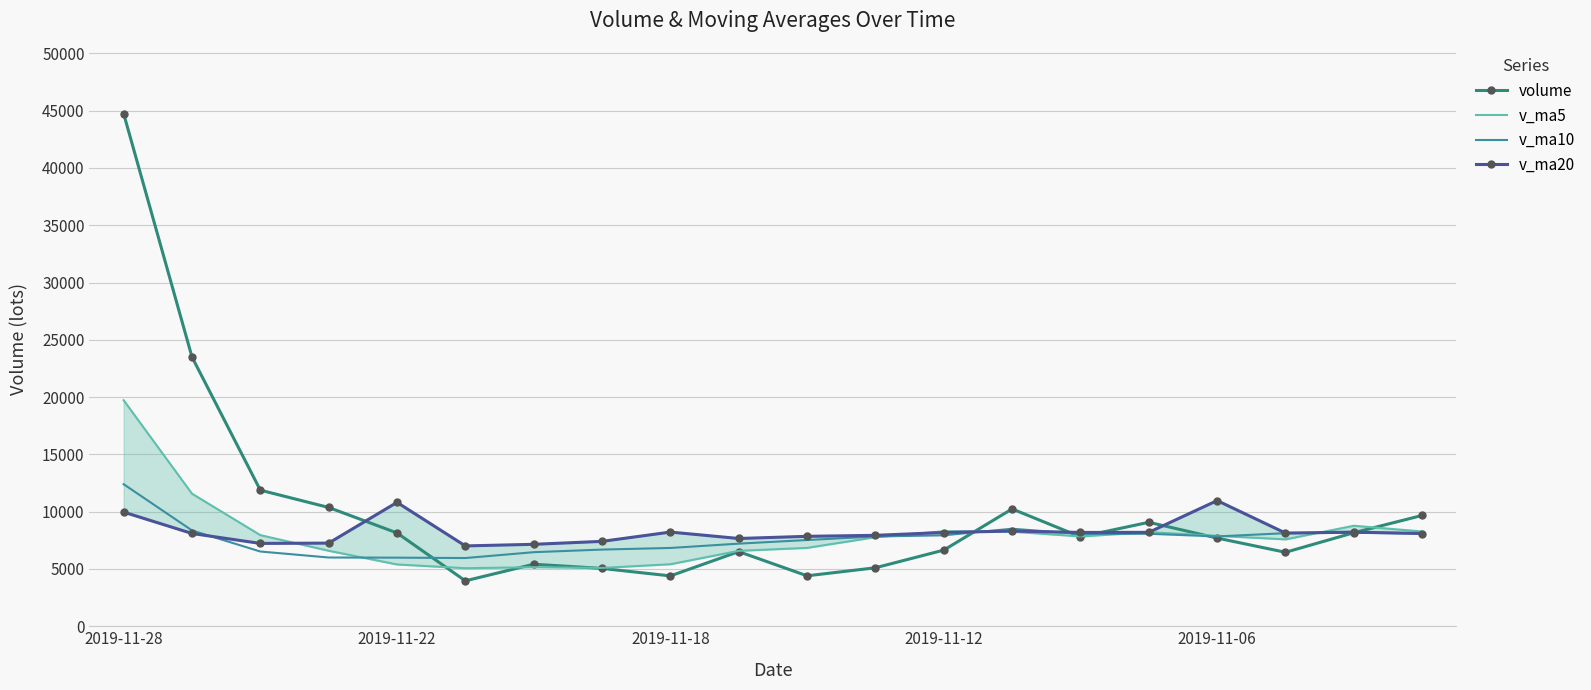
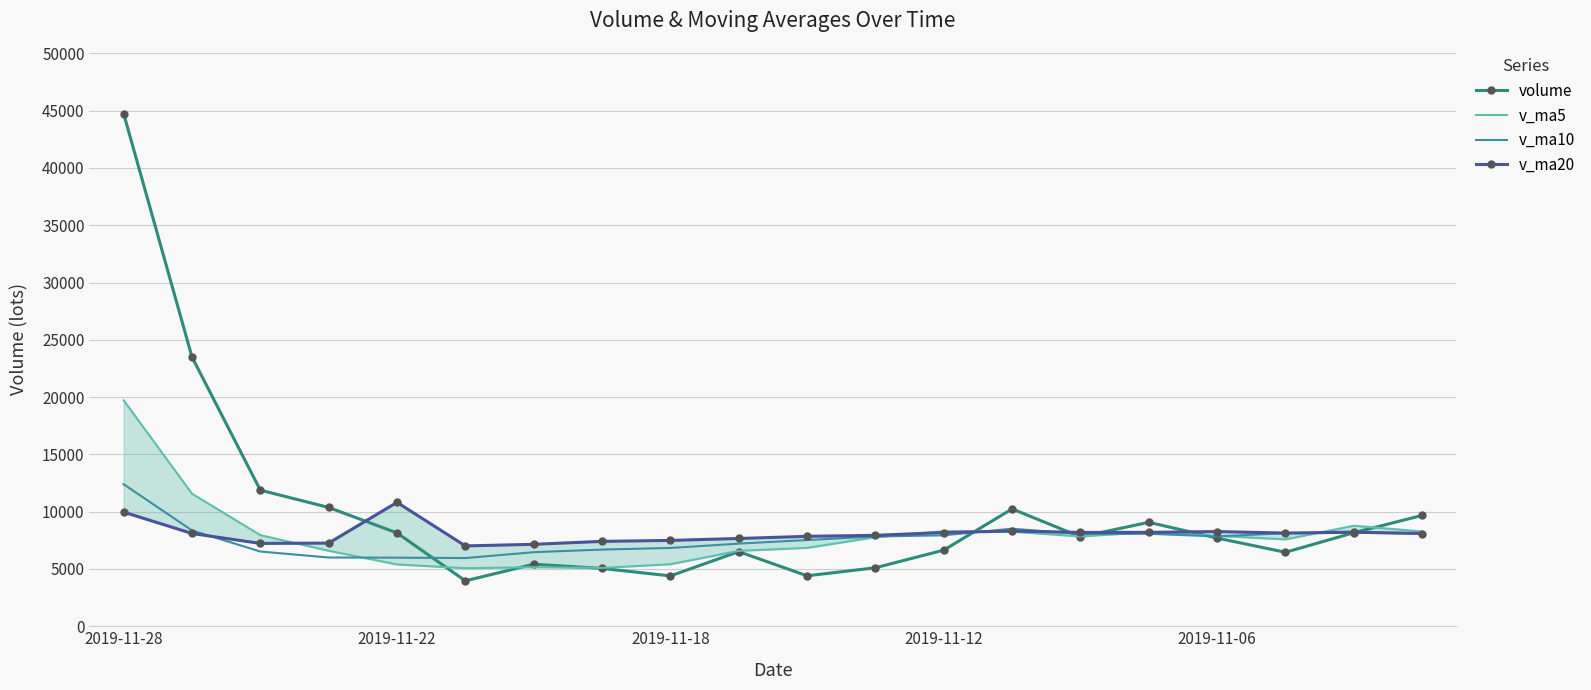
v_ma20, 2019-11-18: 8200 -> 7500
v_ma20, 2019-11-06: 11000 -> 8300
